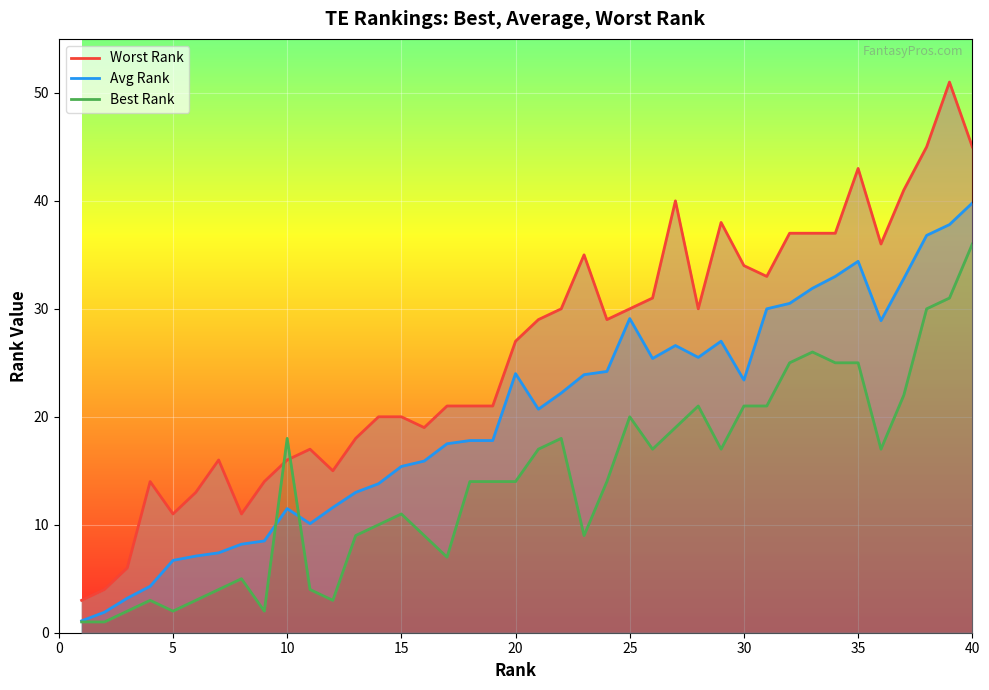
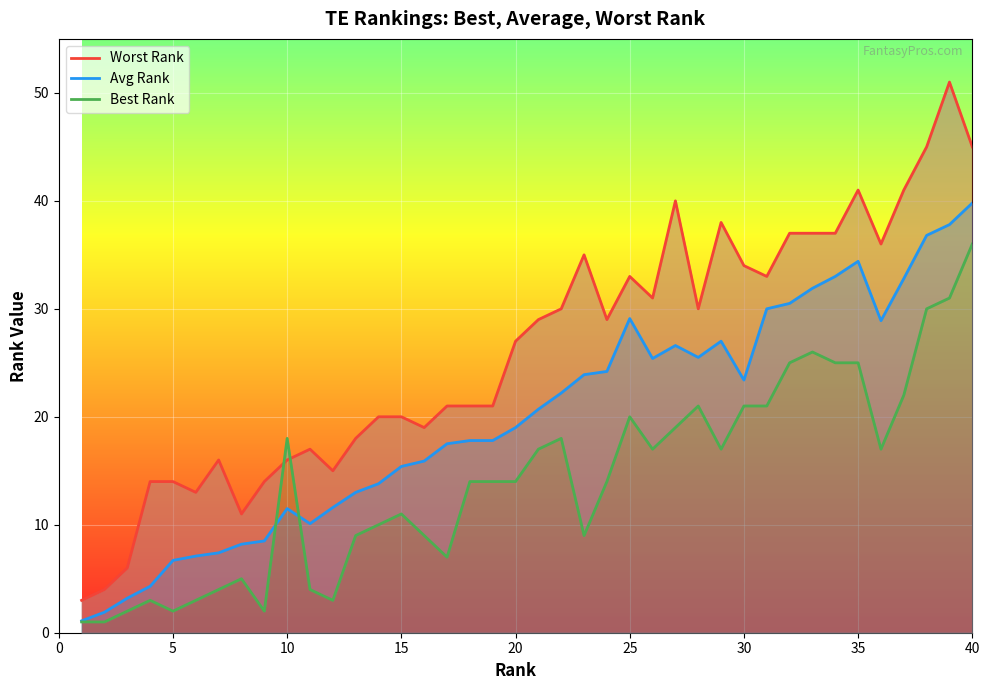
Worst Rank, 5: 11 -> 14
Avg Rank, 20: 24 -> 19
Worst Rank, 25: 30 -> 33
Worst Rank, 35: 43 -> 41
